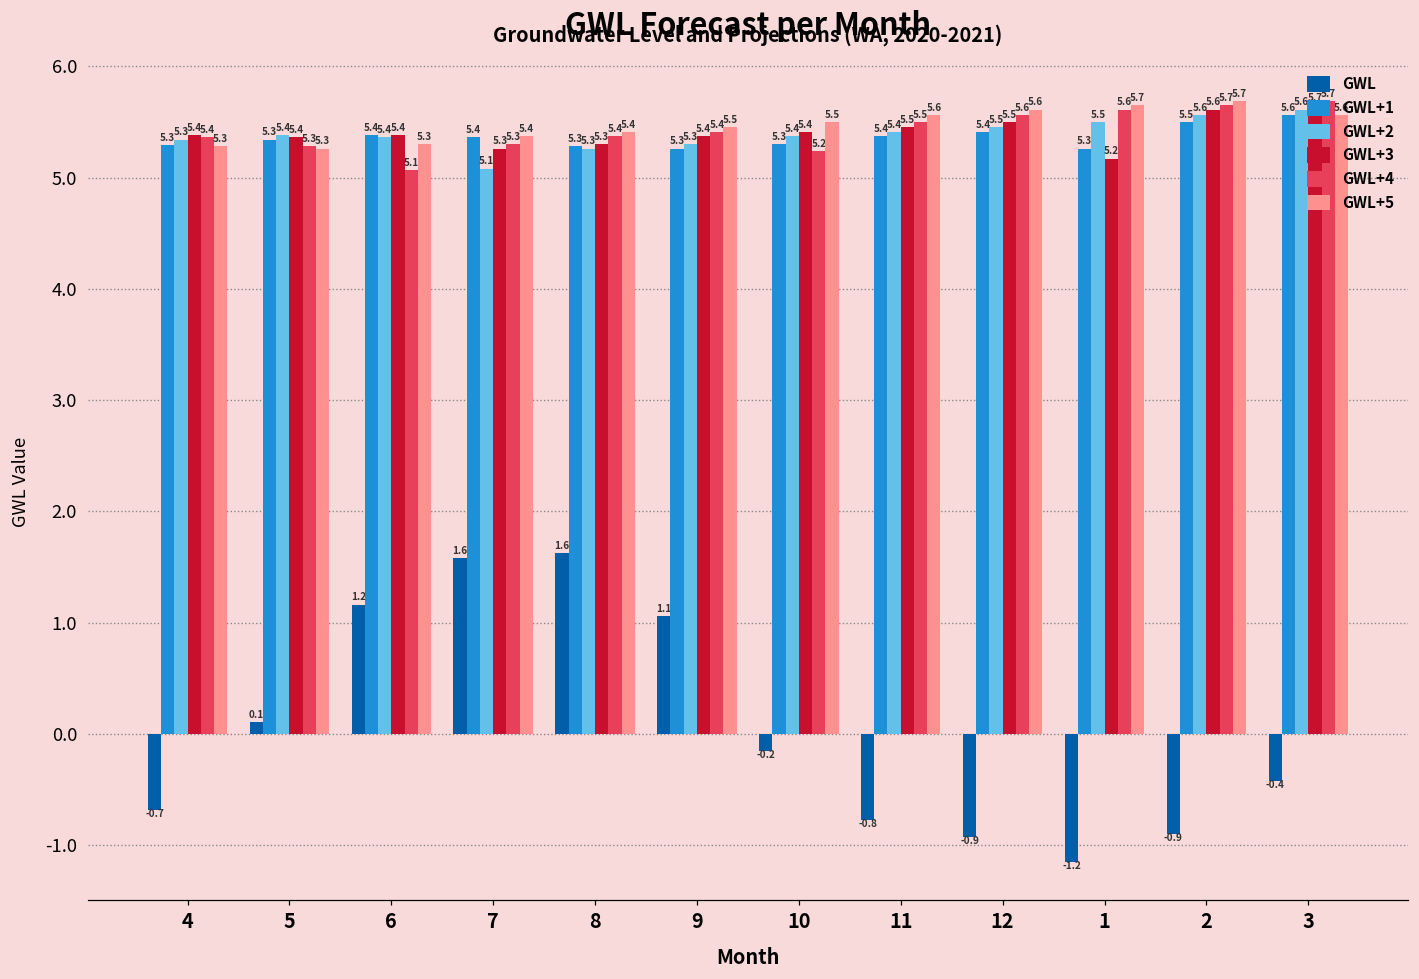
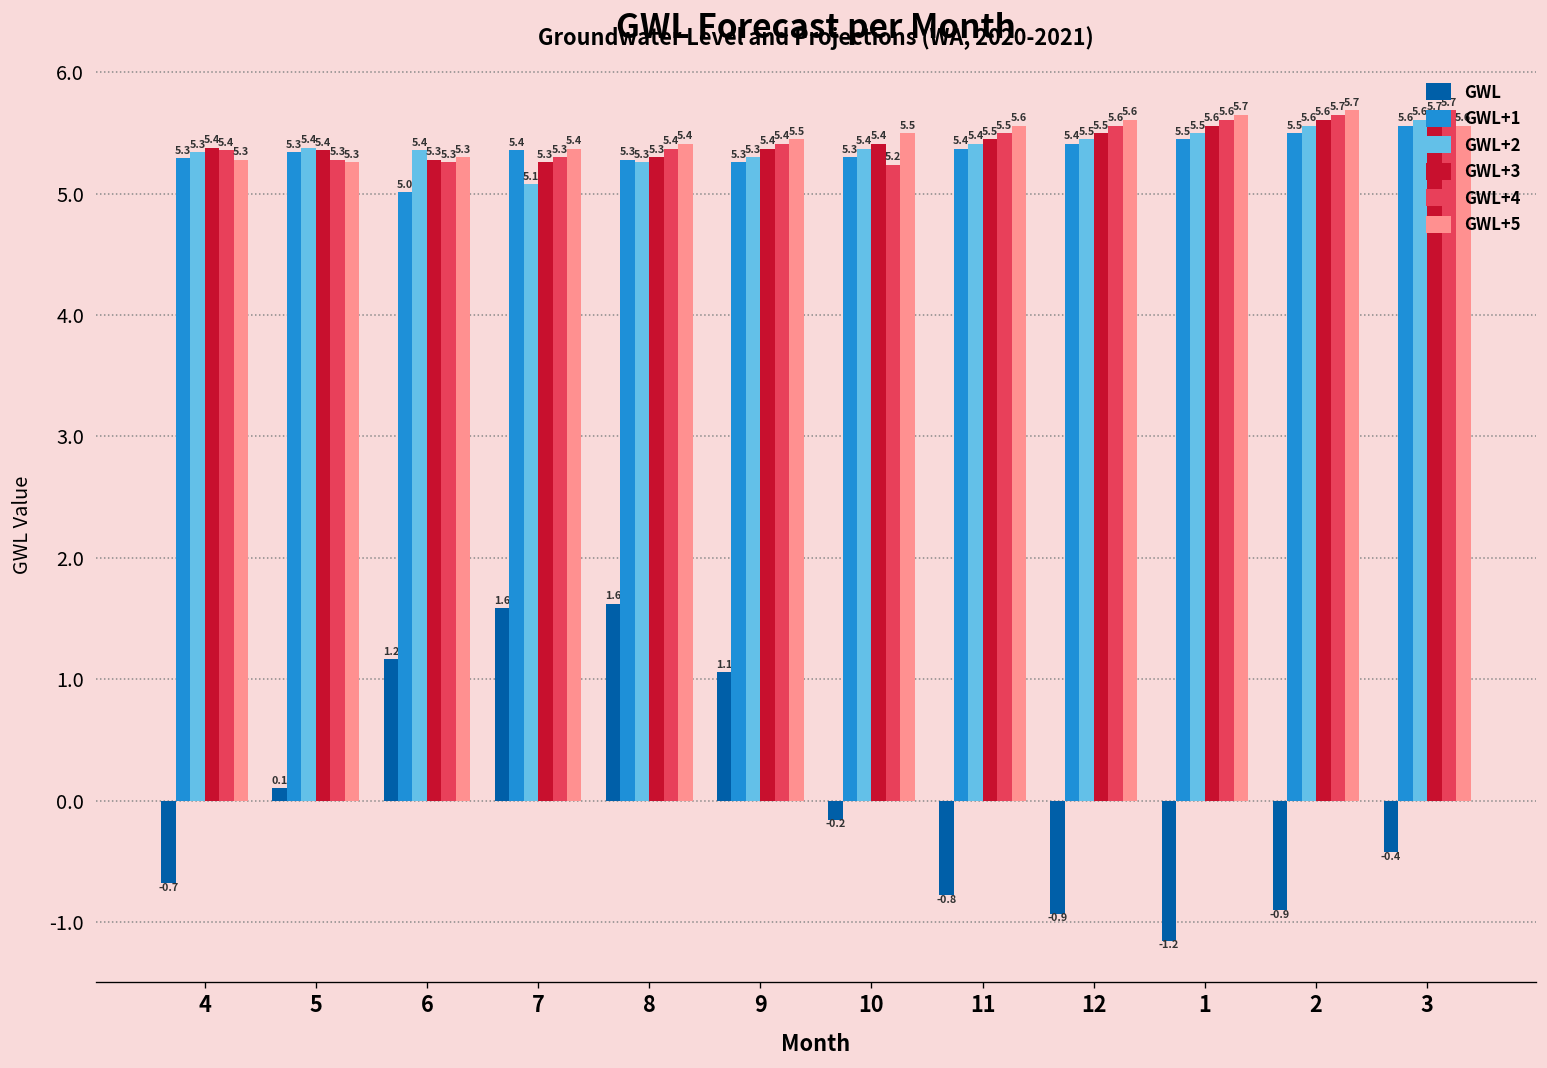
GWL+1, 6: 5.4 -> 5.0
GWL+3, 6: 5.4 -> 5.3
GWL+4, 6: 5.1 -> 5.3
GWL+1, 1: 5.3 -> 5.5
GWL+3, 1: 5.2 -> 5.6
